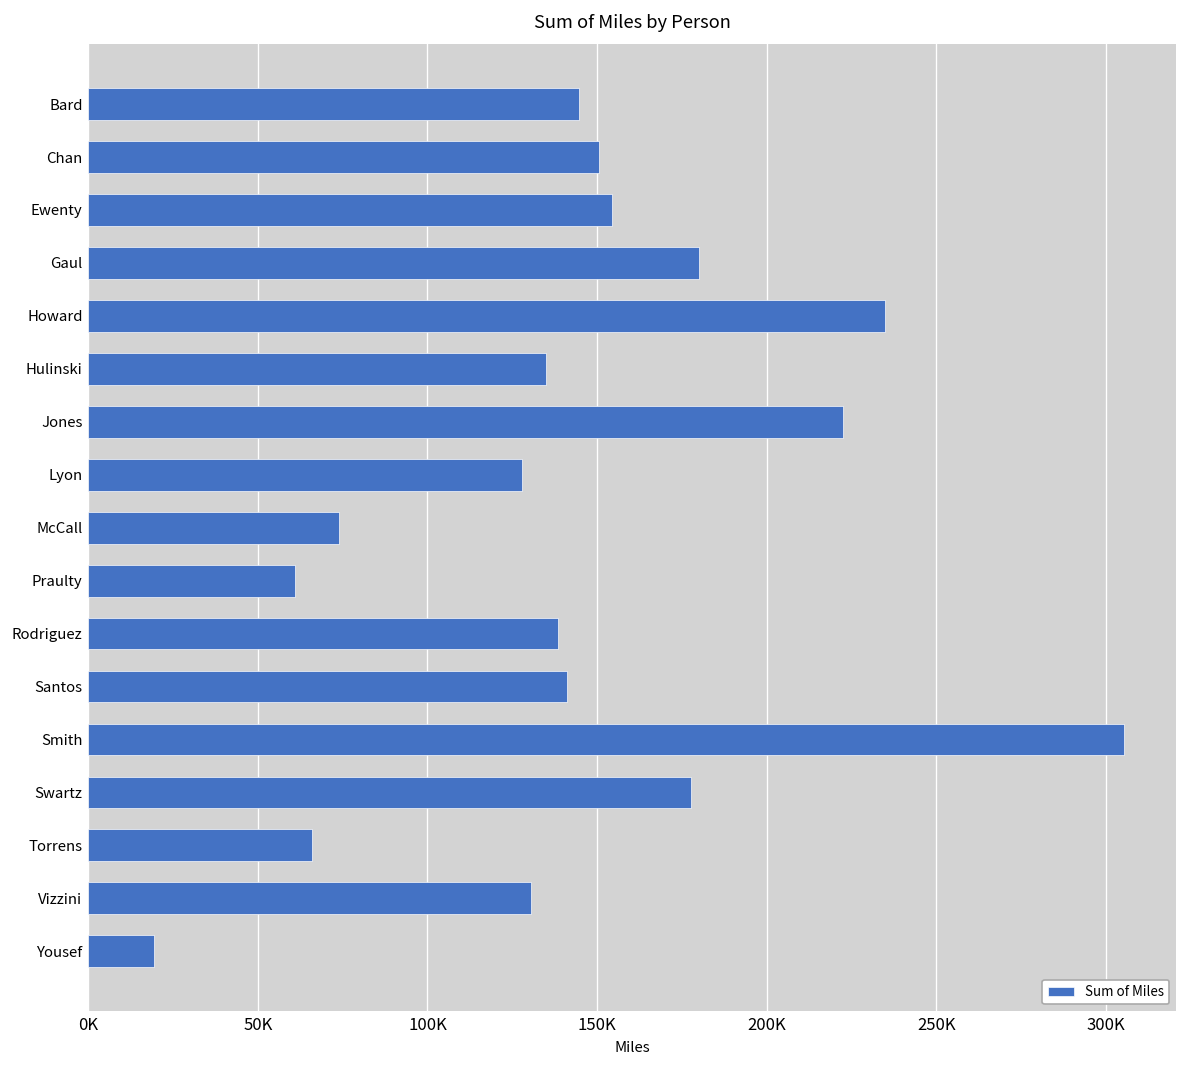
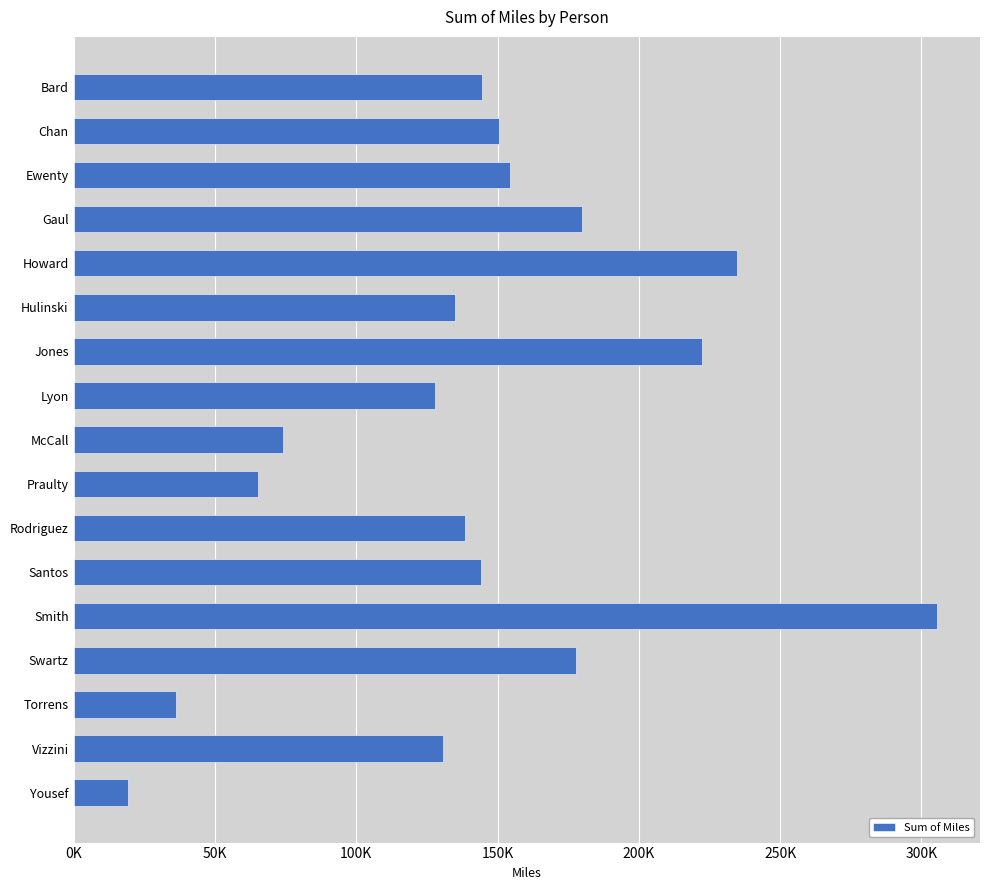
Praulty: 61000 -> 65000
Santos: 141000 -> 144000
Torrens: 66000 -> 36000
